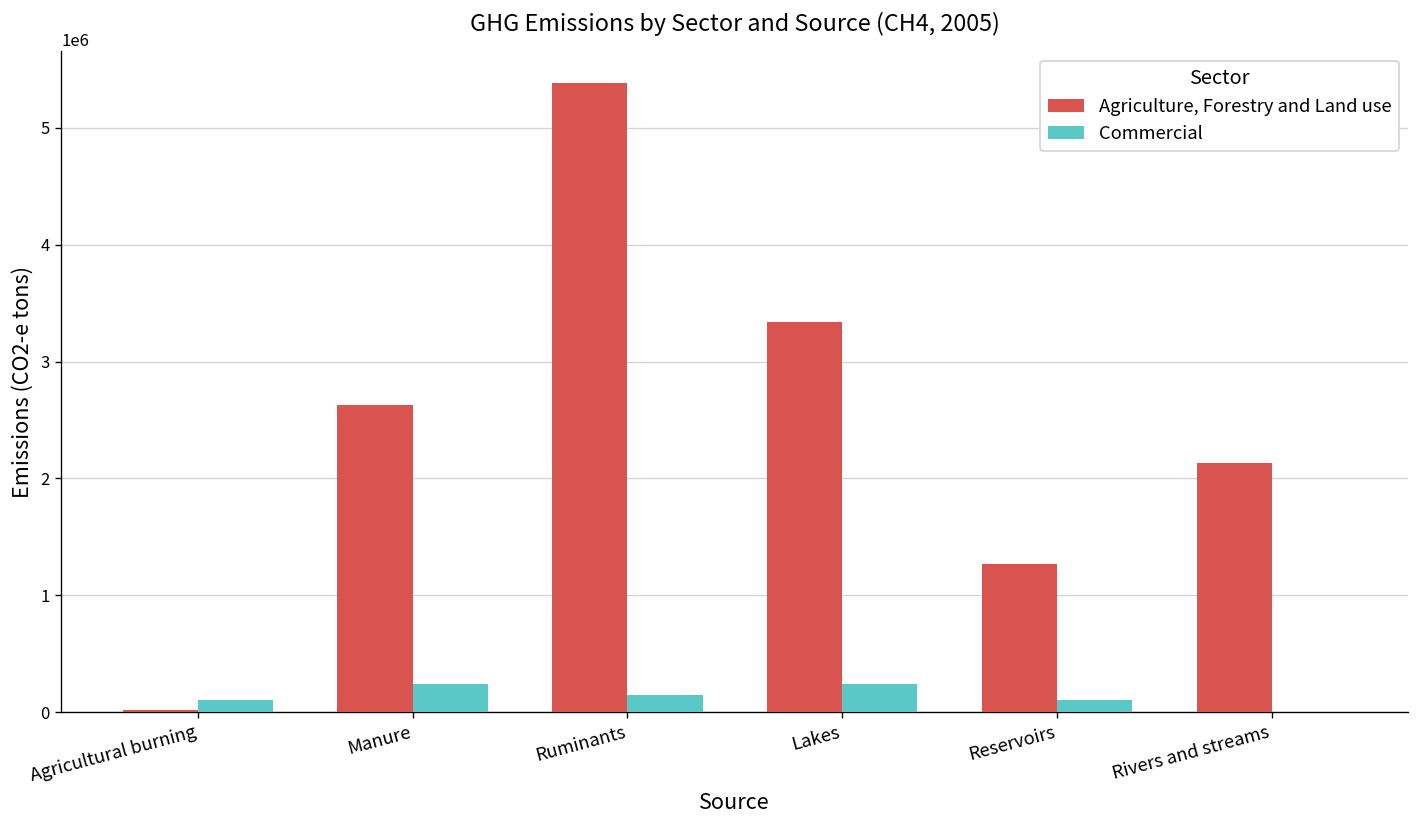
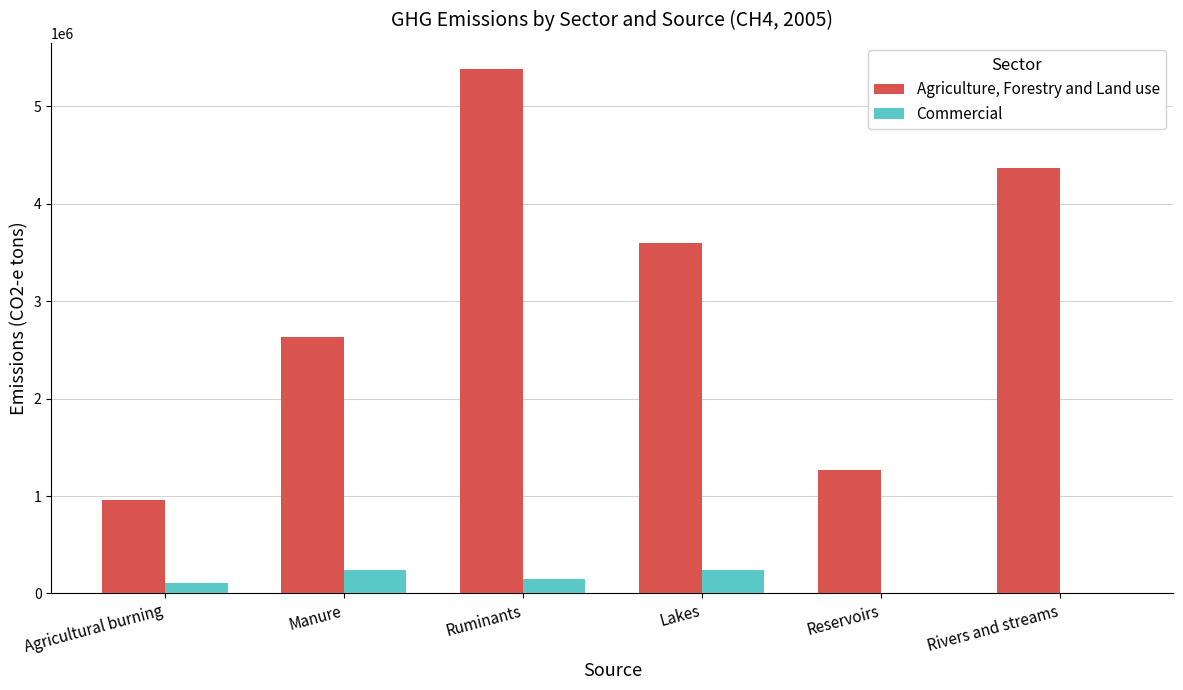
Agriculture, Forestry and Land use, Agricultural burning: 0 -> 1000000
Agriculture, Forestry and Land use, Lakes: 3300000 -> 3600000
Commercial, Reservoirs: 100000 -> 0
Agriculture, Forestry and Land use, Rivers and streams: 2100000 -> 4400000
